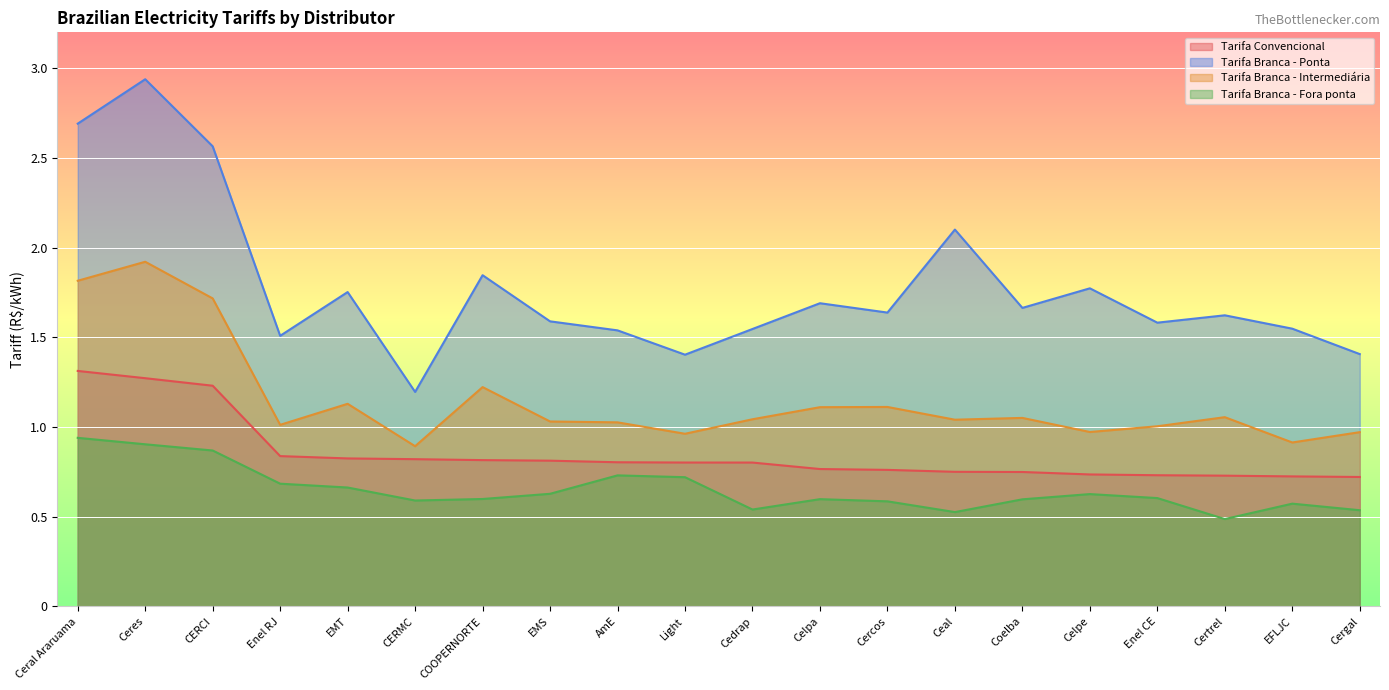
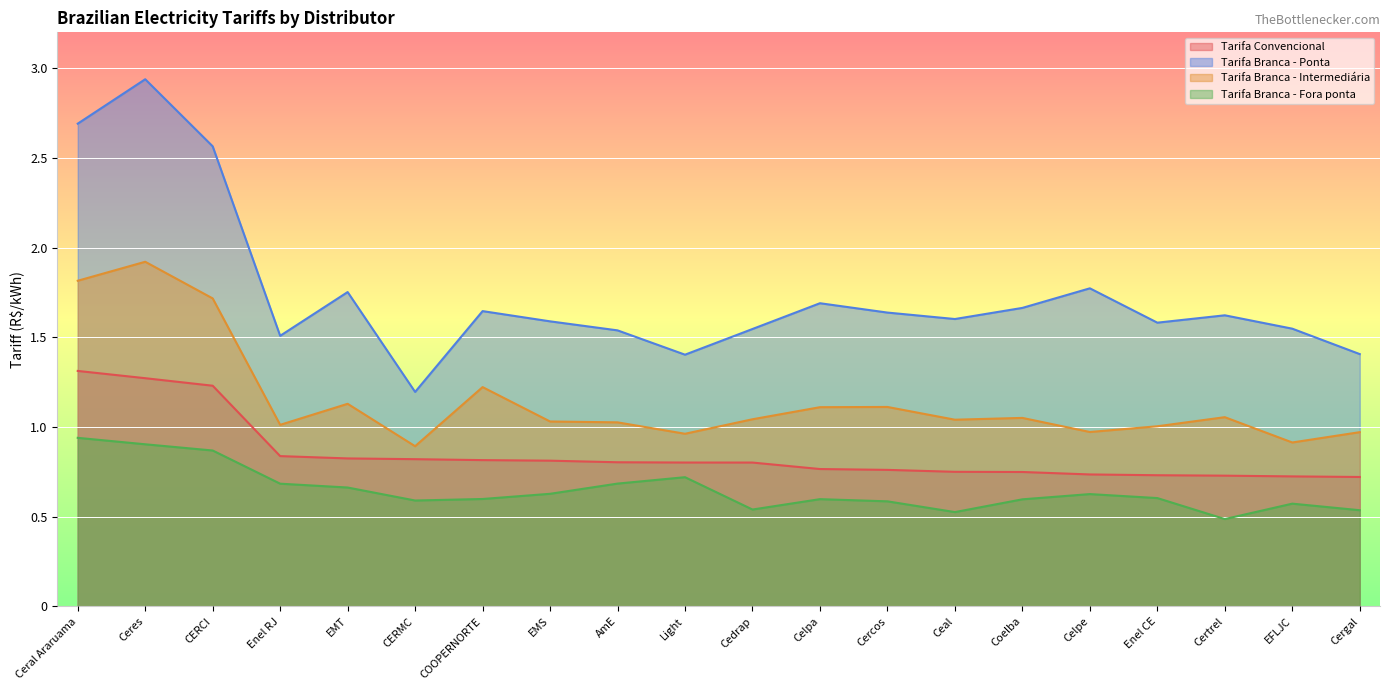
Tarifa Branca - Ponta, COOPERNORTE: 1.85 -> 1.65
Tarifa Branca - Fora ponta, AmE: 0.73 -> 0.68
Tarifa Branca - Ponta, Ceal: 2.10 -> 1.60
